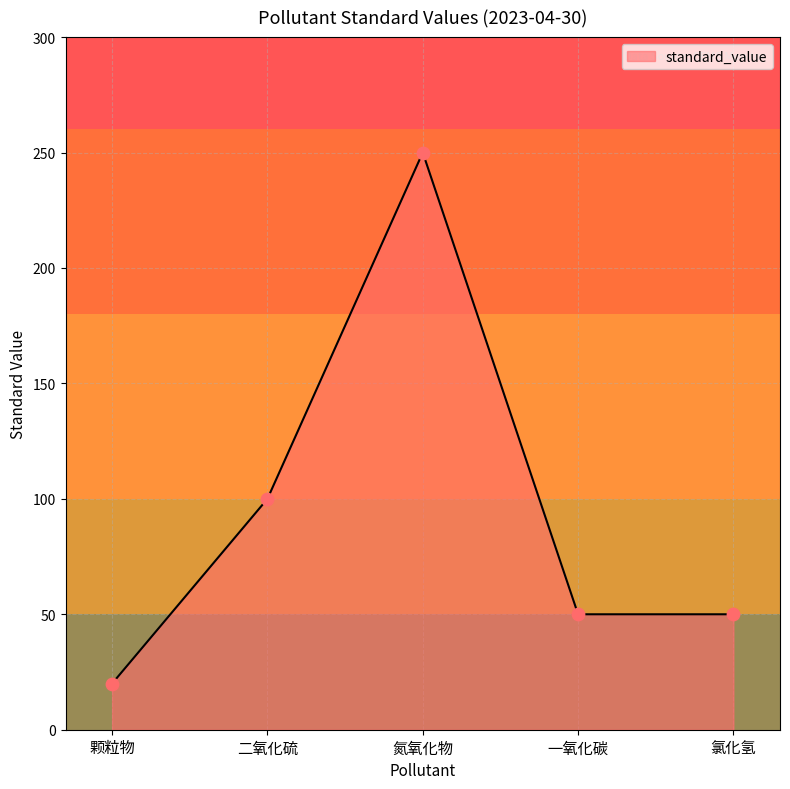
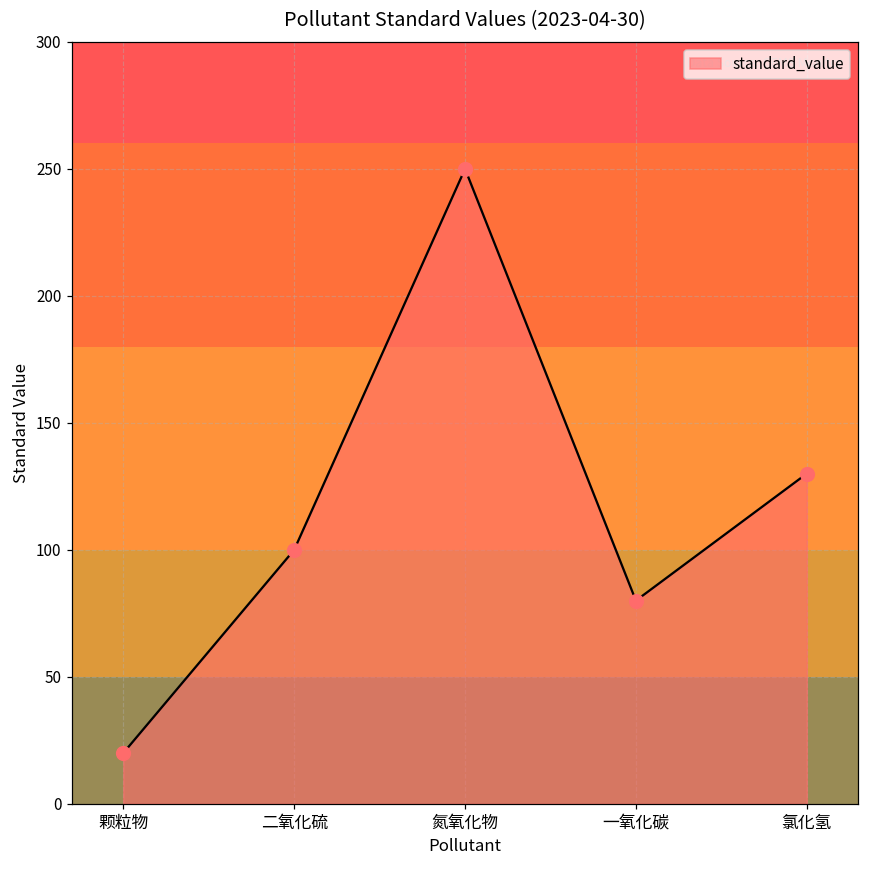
一氧化碳: 50 -> 80
氯化氢: 50 -> 130
